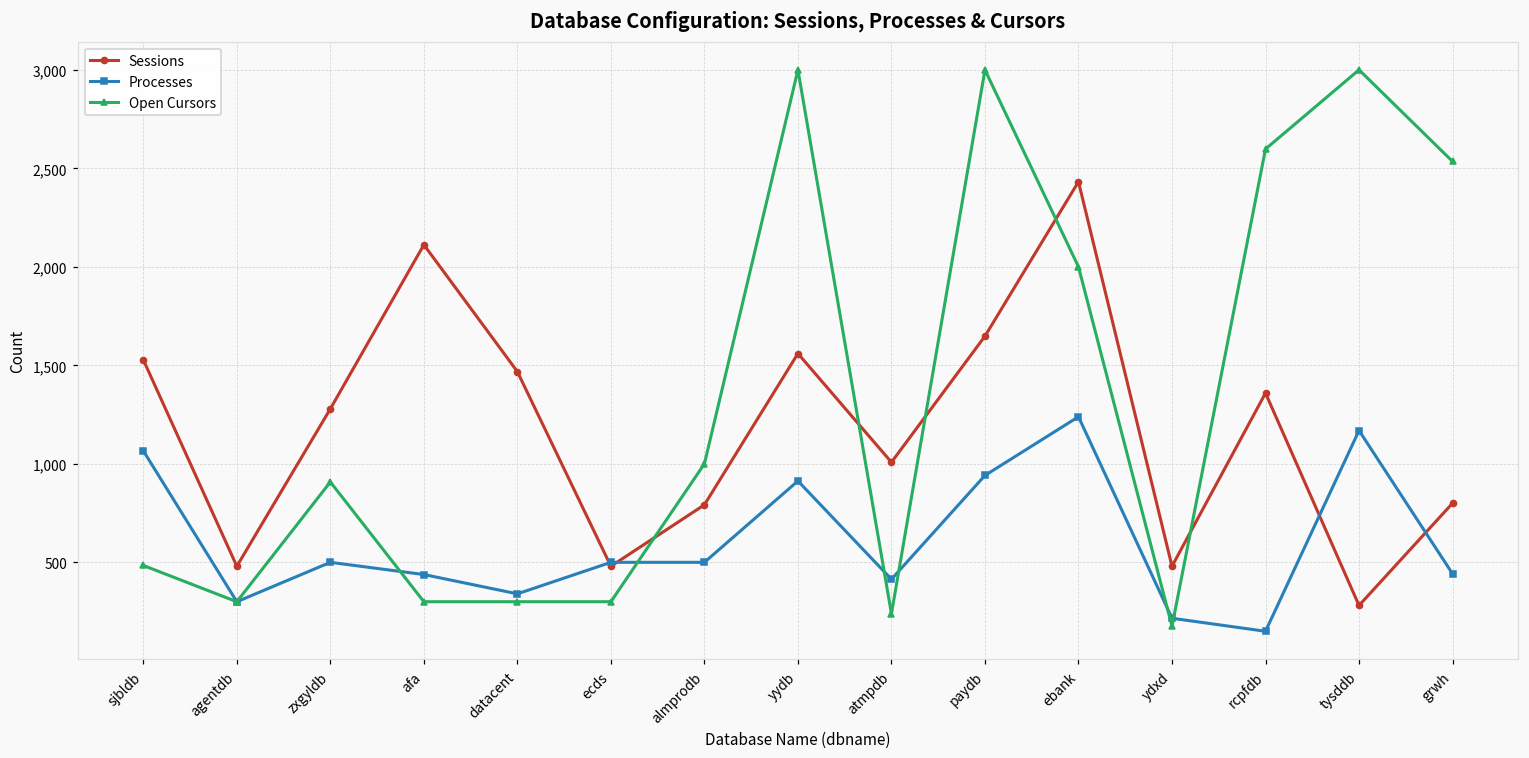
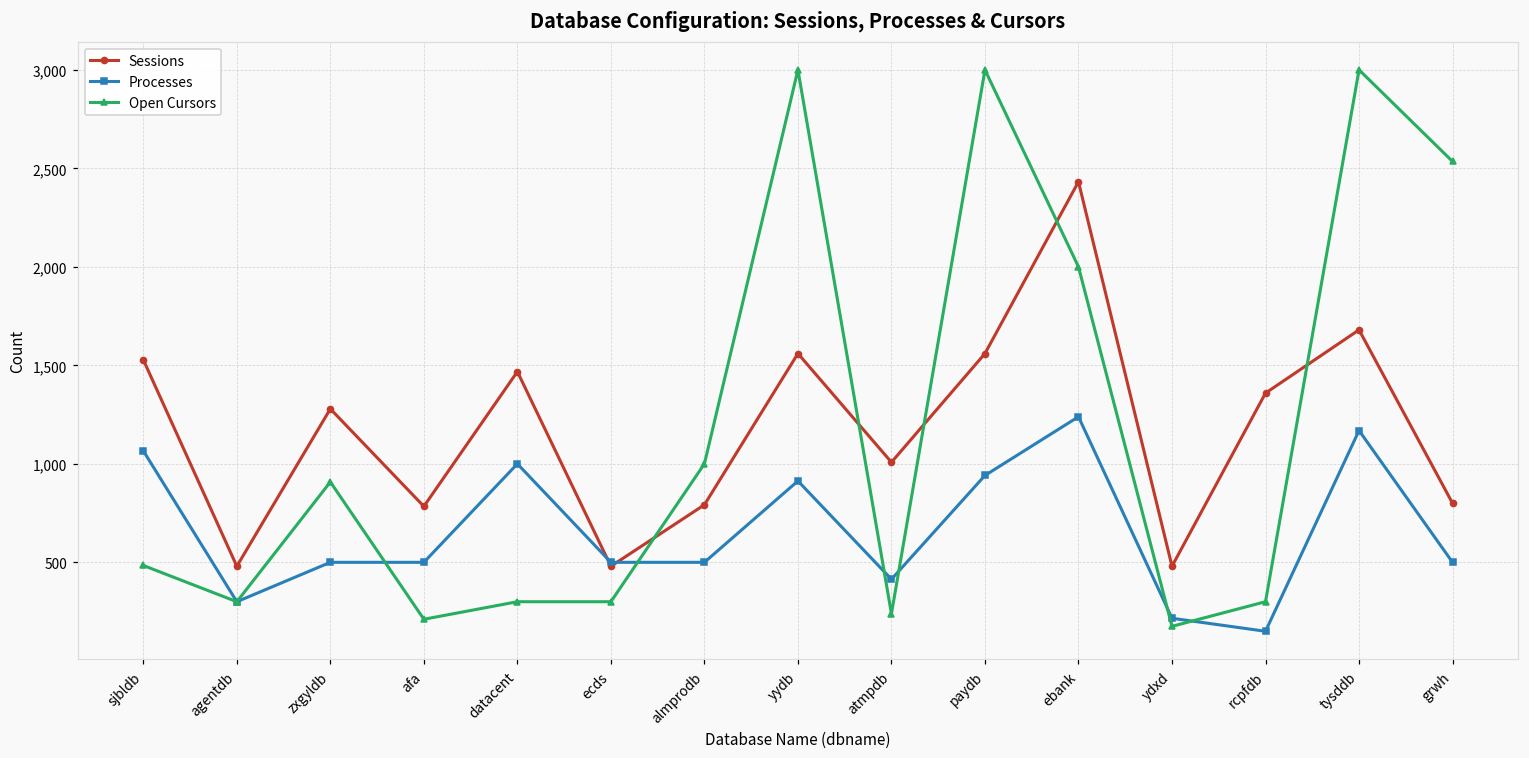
Sessions, afa: 2,110 -> 780
Processes, afa: 440 -> 500
Open Cursors, afa: 300 -> 210
Processes, datacent: 340 -> 1,000
Sessions, paydb: 1,650 -> 1,560
Open Cursors, rcpfdb: 2,600 -> 300
Sessions, tysddb: 280 -> 1,680
Processes, grwh: 440 -> 500
